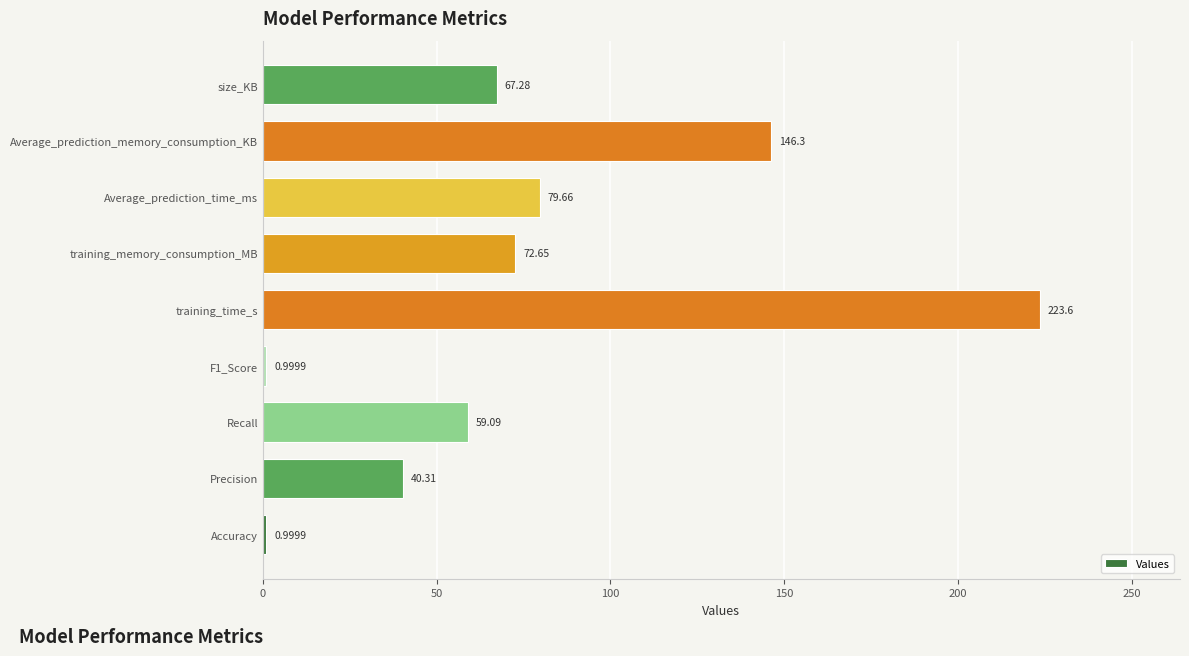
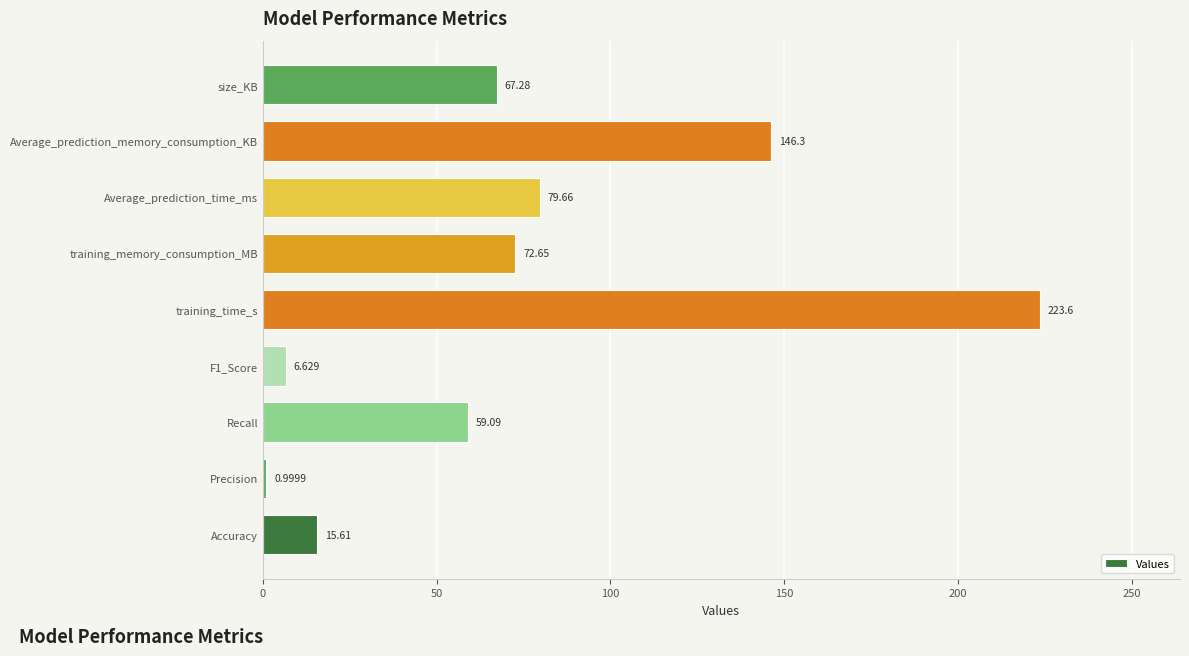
F1_Score: 0.9999 -> 6.629
Precision: 40.31 -> 0.9999
Accuracy: 0.9999 -> 15.61
